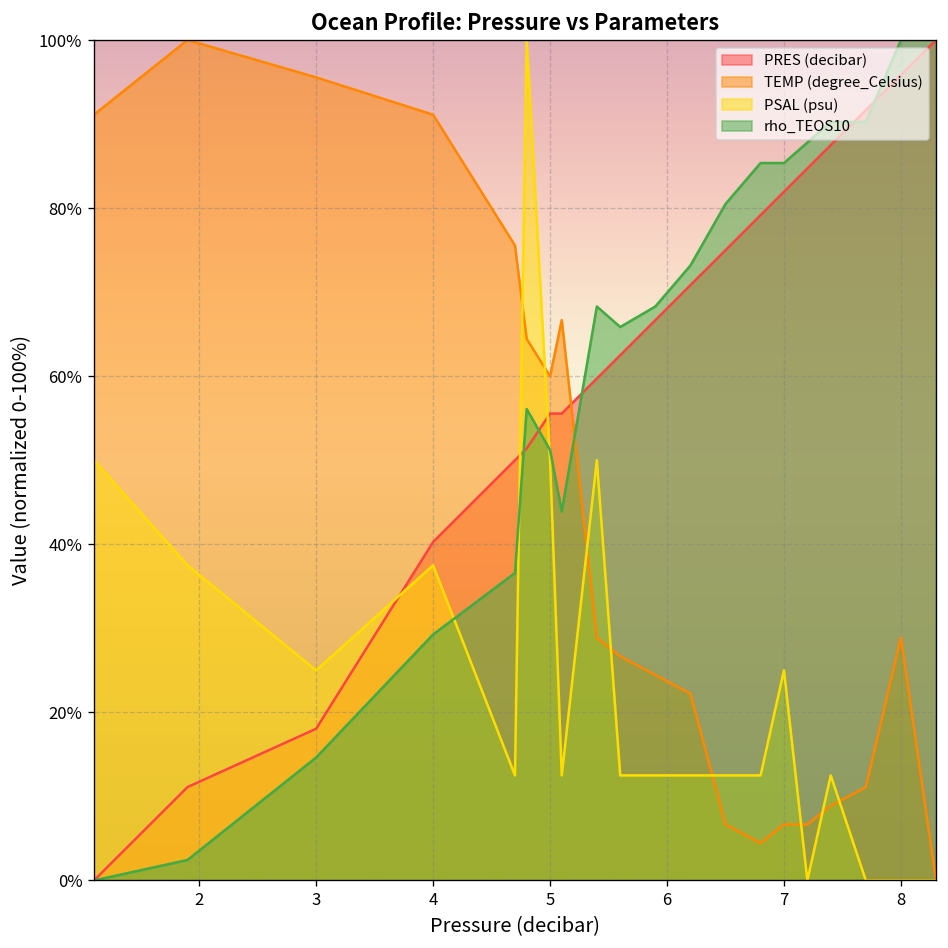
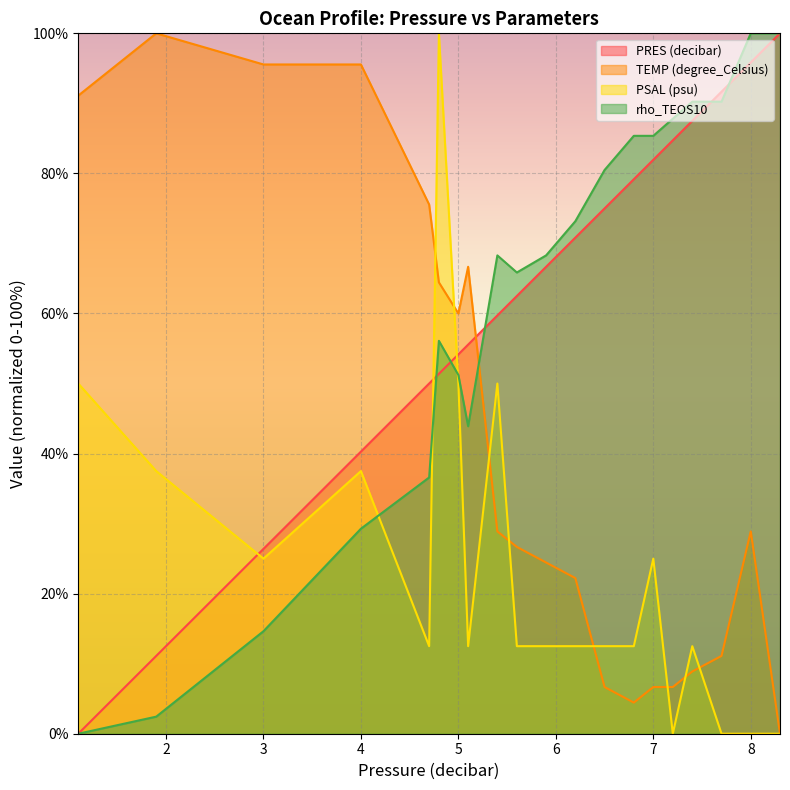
PRES (decibar), 3: 18% -> 26%
TEMP (degree_Celsius), 4: 91% -> 96%
PRES (decibar), 5: 56% -> 54%
